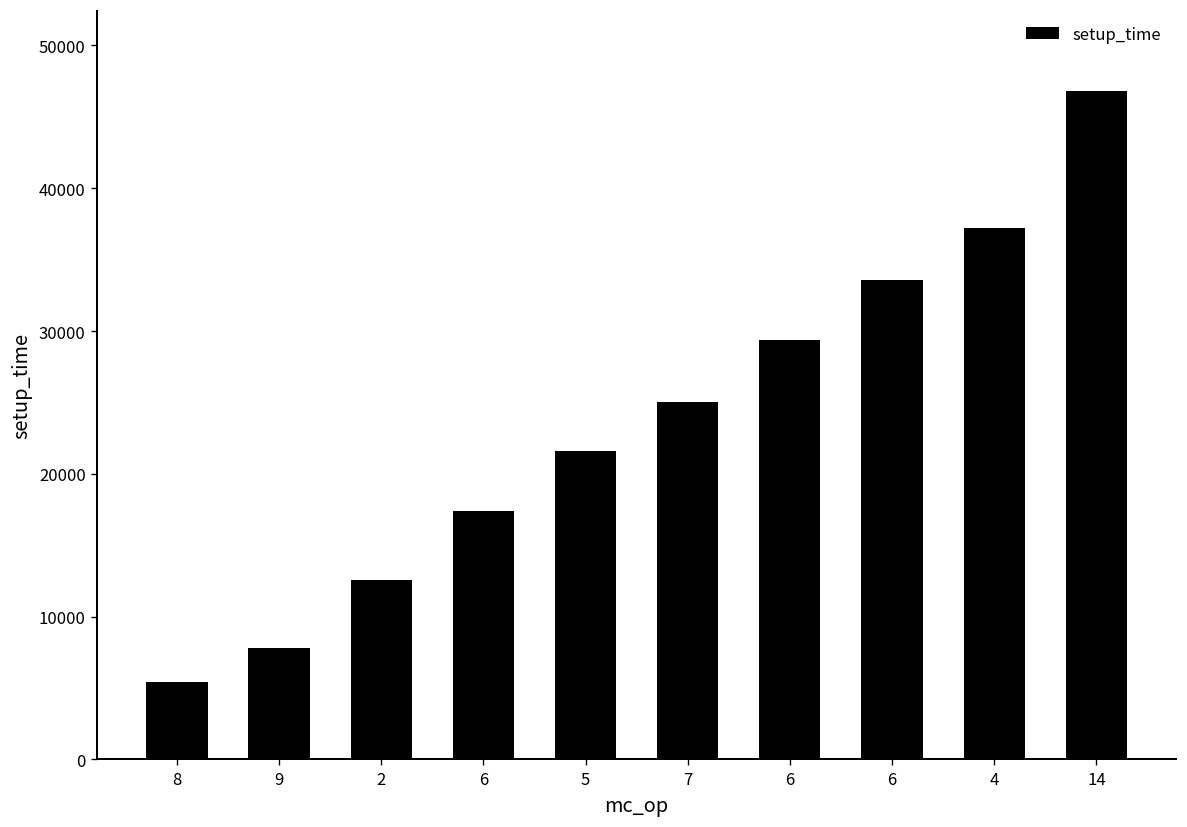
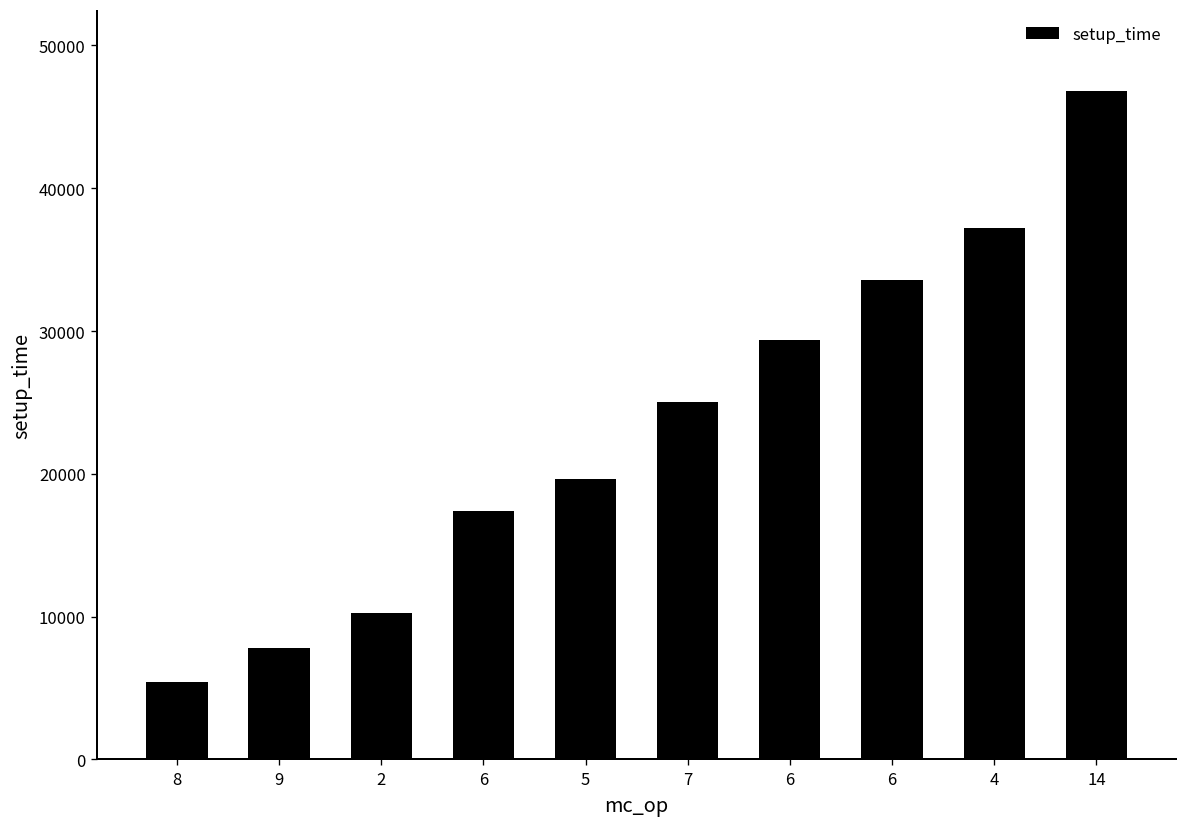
2: 12600 -> 10300
5: 21600 -> 19600
